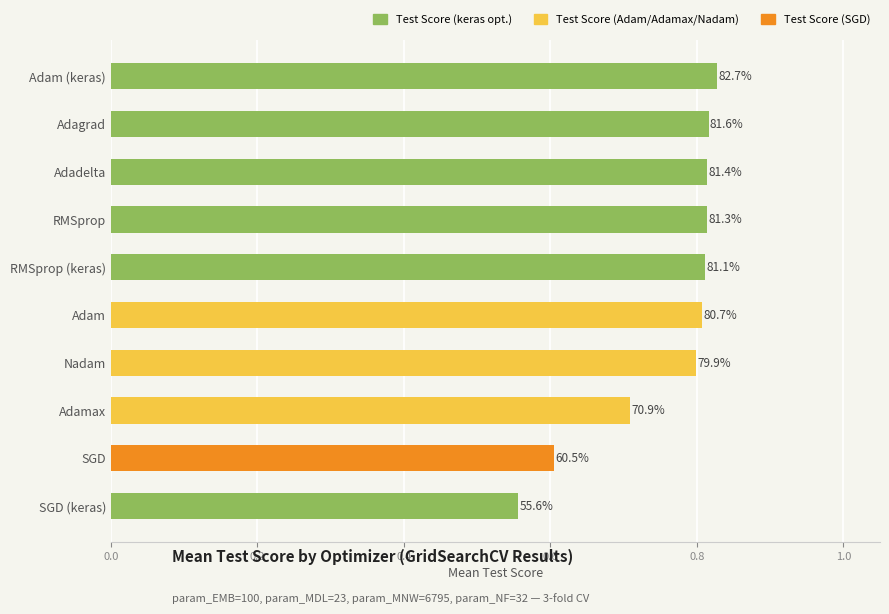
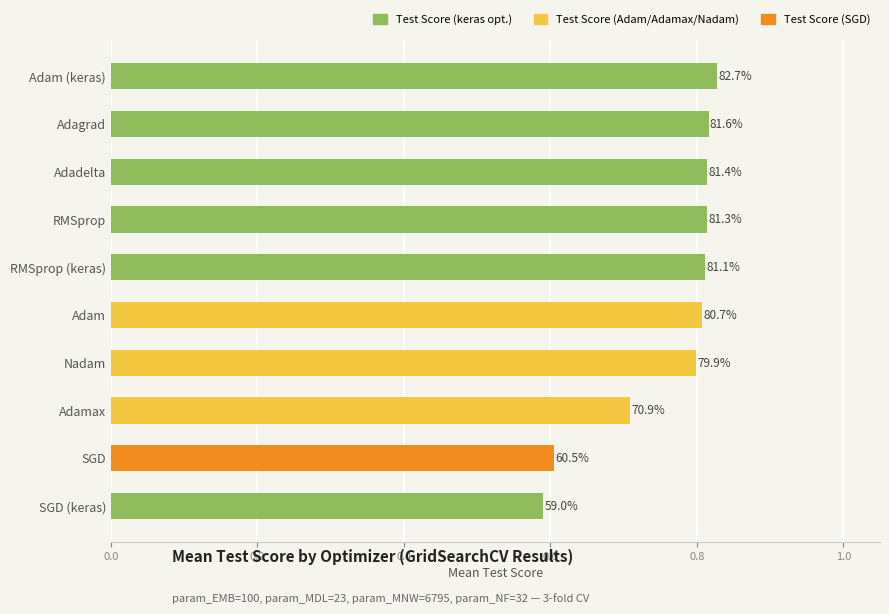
SGD (keras): 55.6% -> 59.0%
